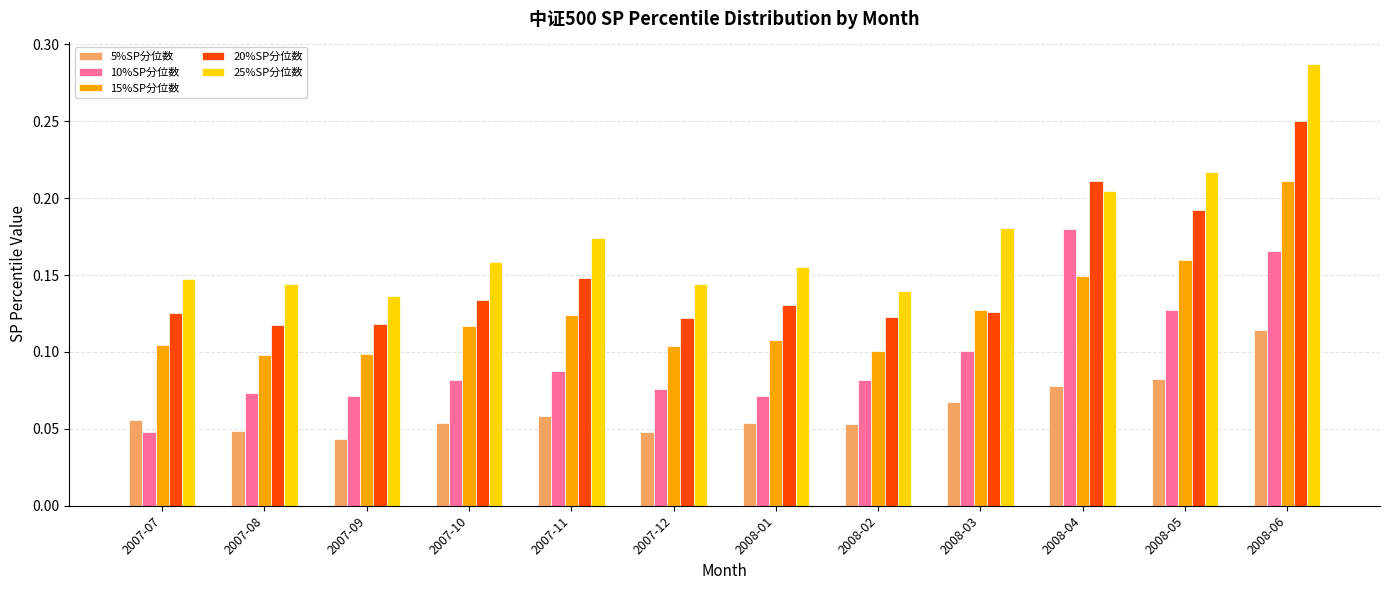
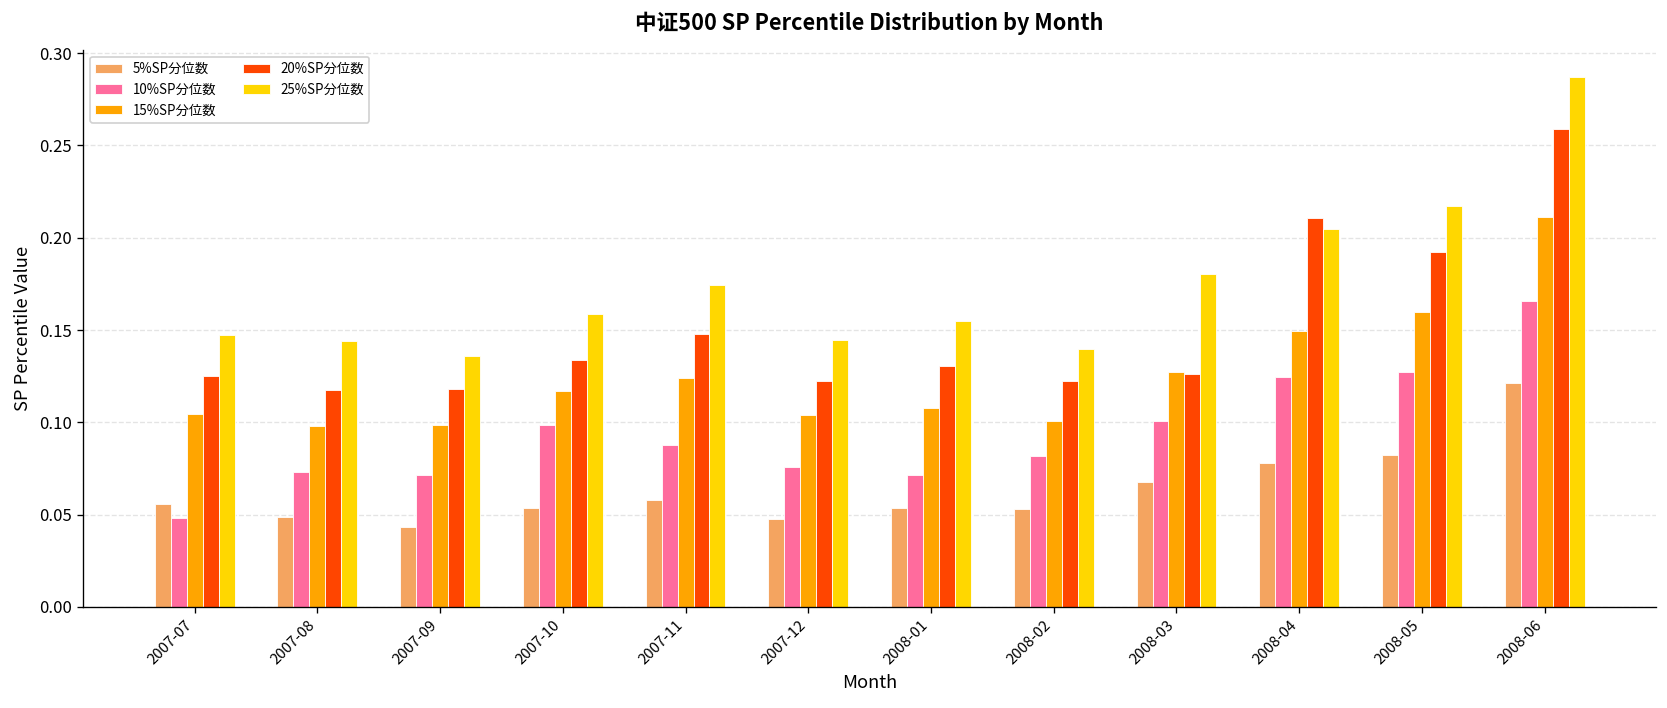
10%SP分位数, 2007-10: 0.082 -> 0.099
10%SP分位数, 2008-04: 0.180 -> 0.124
5%SP分位数, 2008-06: 0.114 -> 0.121
20%SP分位数, 2008-06: 0.250 -> 0.259
